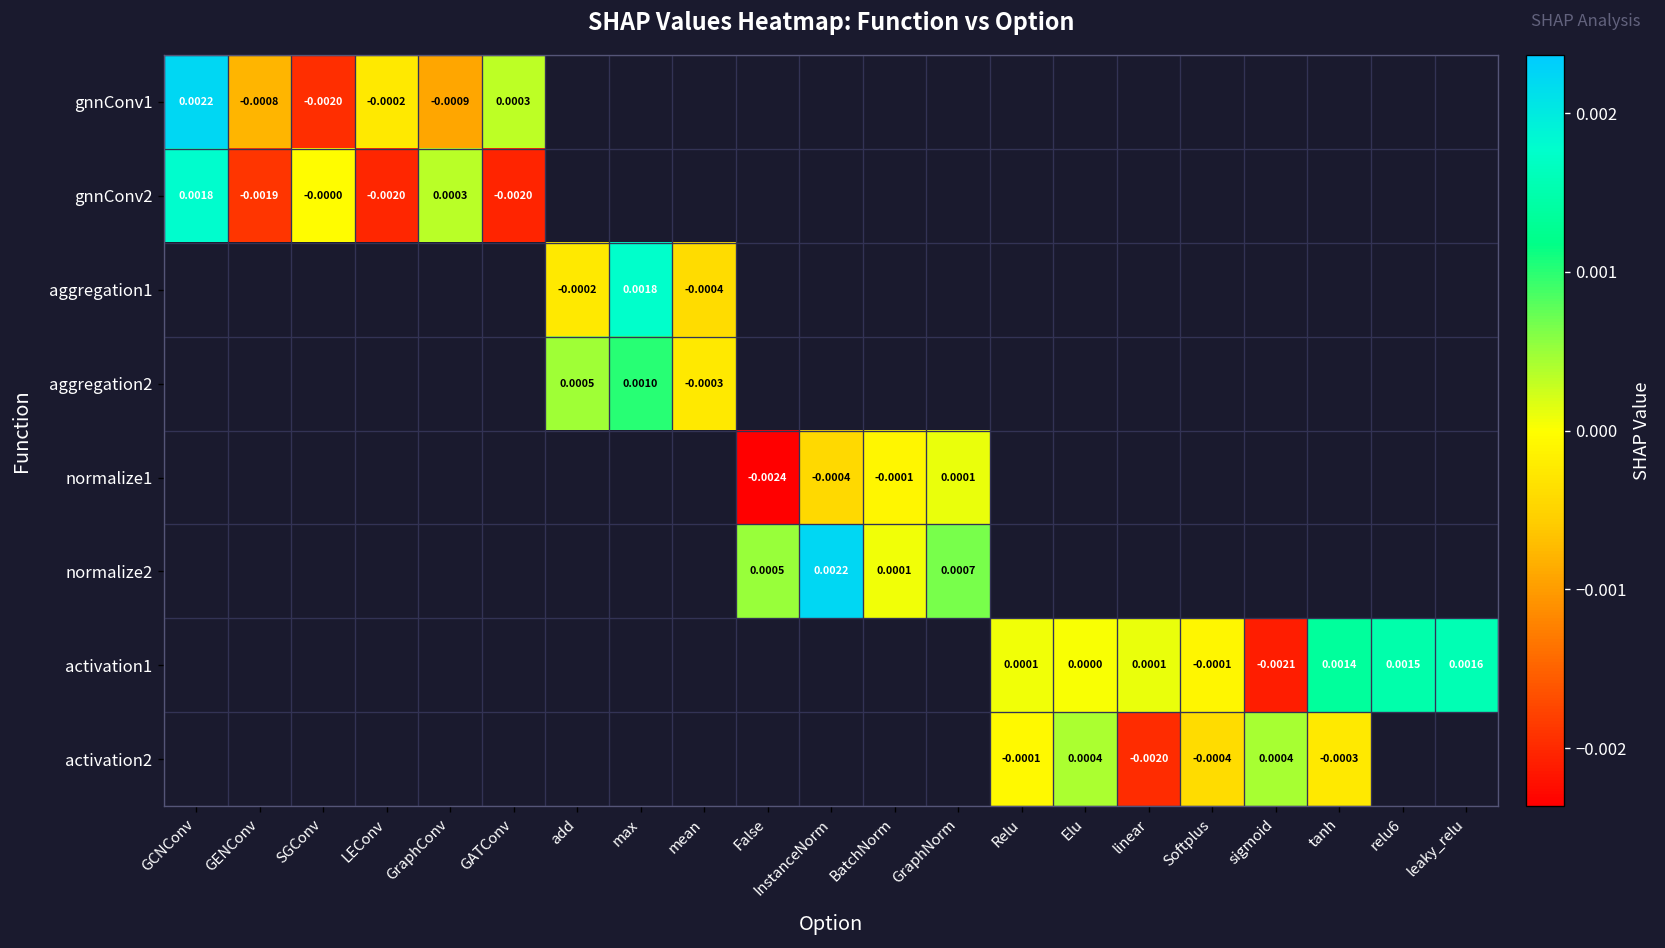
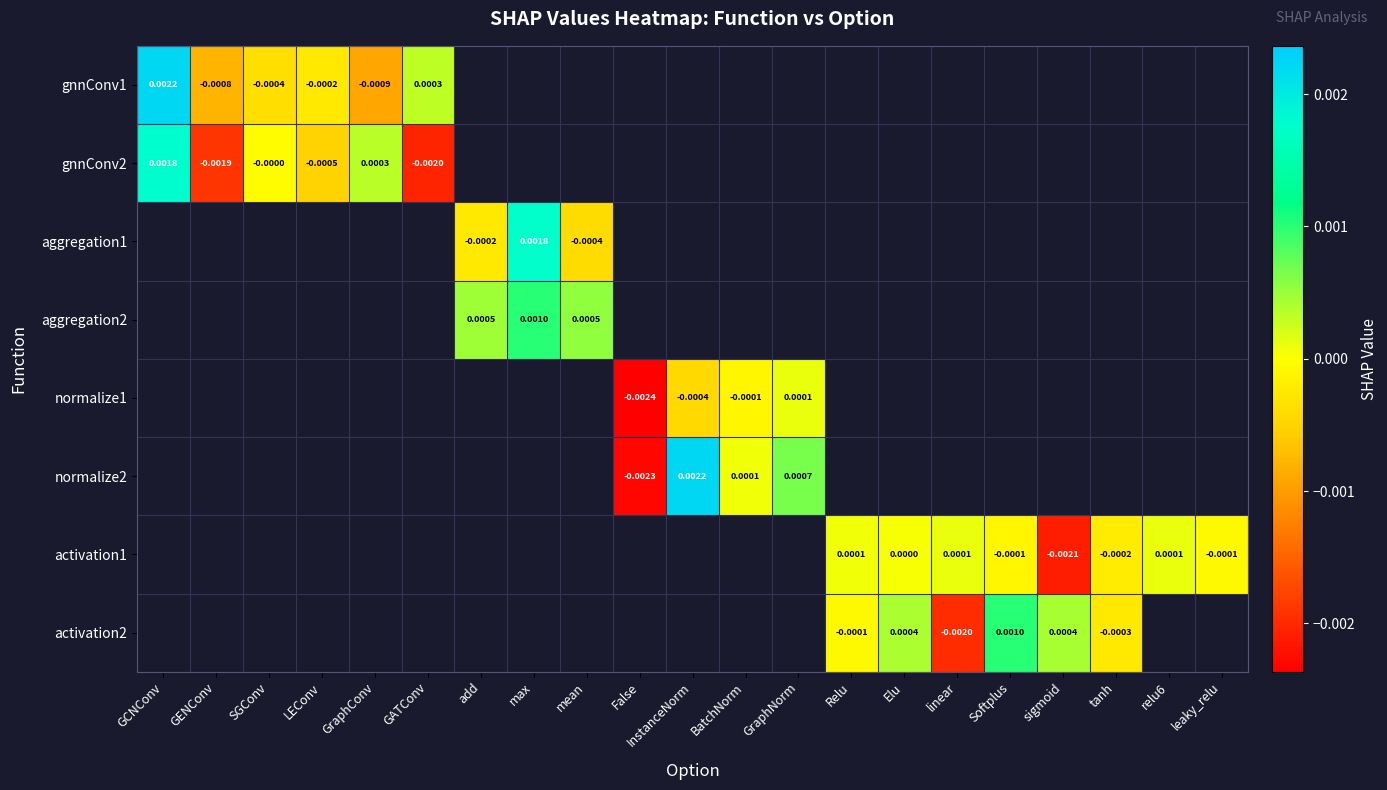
gnnConv1, SGConv: -0.0020 -> -0.0004
gnnConv2, LEConv: -0.0020 -> -0.0005
aggregation2, mean: -0.0003 -> 0.0005
normalize2, False: 0.0005 -> -0.0023
activation1, tanh: 0.0014 -> -0.0002
activation1, relu6: 0.0015 -> 0.0001
activation1, leaky_relu: 0.0016 -> -0.0001
activation2, Softplus: -0.0004 -> 0.0010
